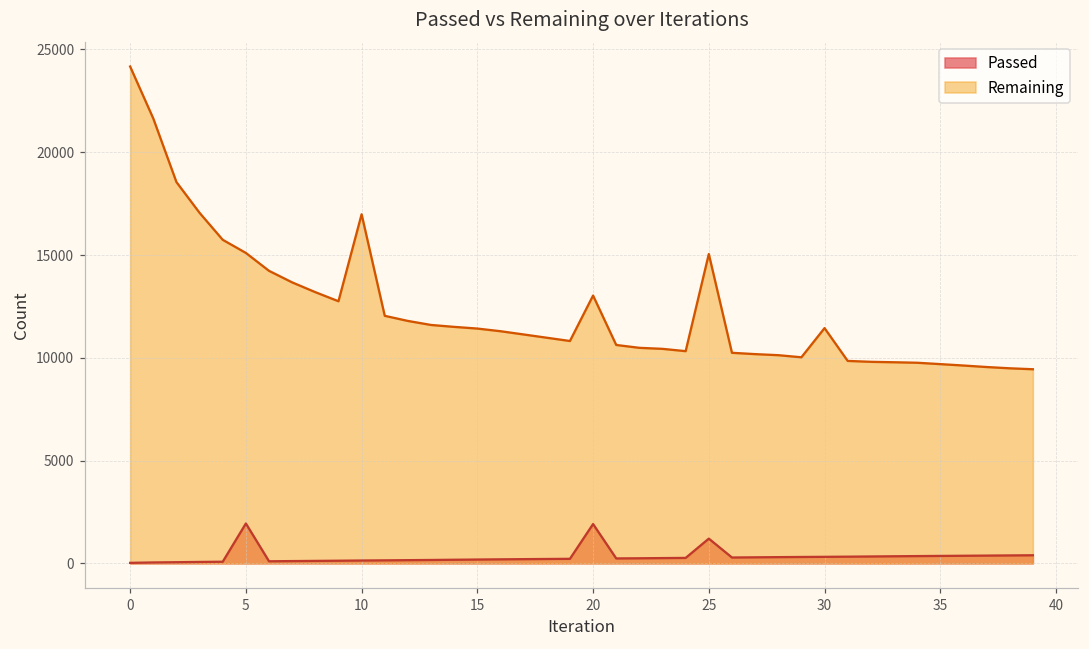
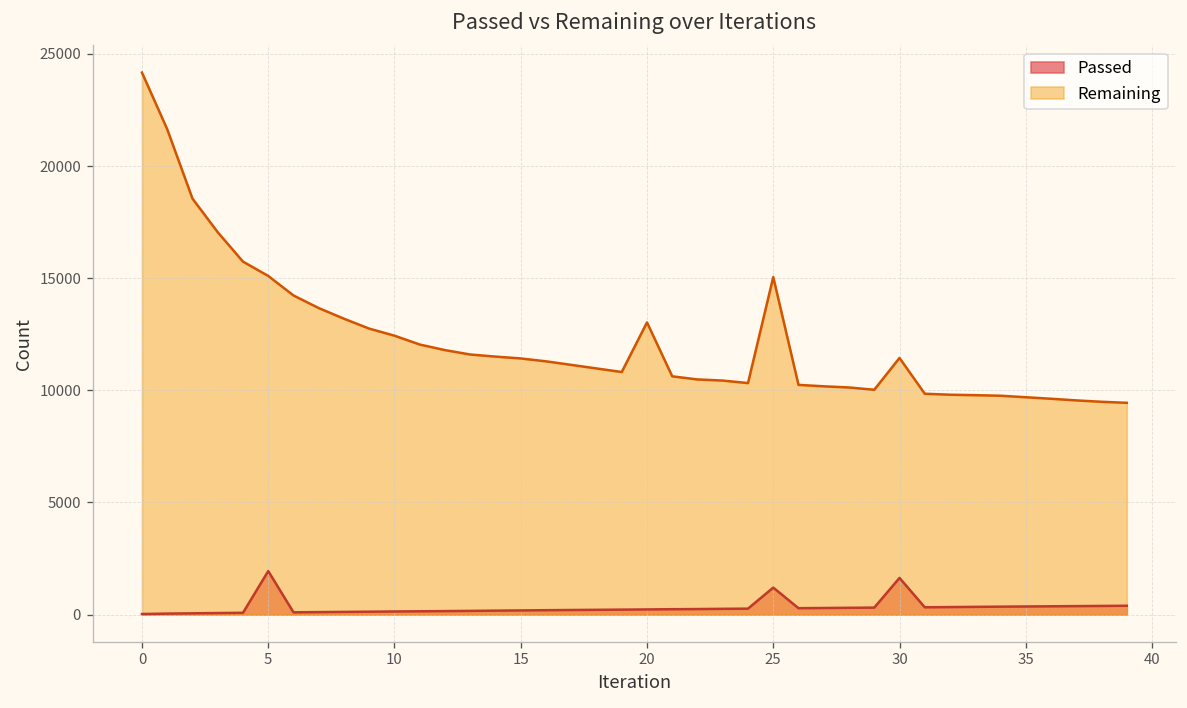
Remaining, 10: 17000 -> 12400
Passed, 20: 1900 -> 200
Passed, 30: 300 -> 1600
